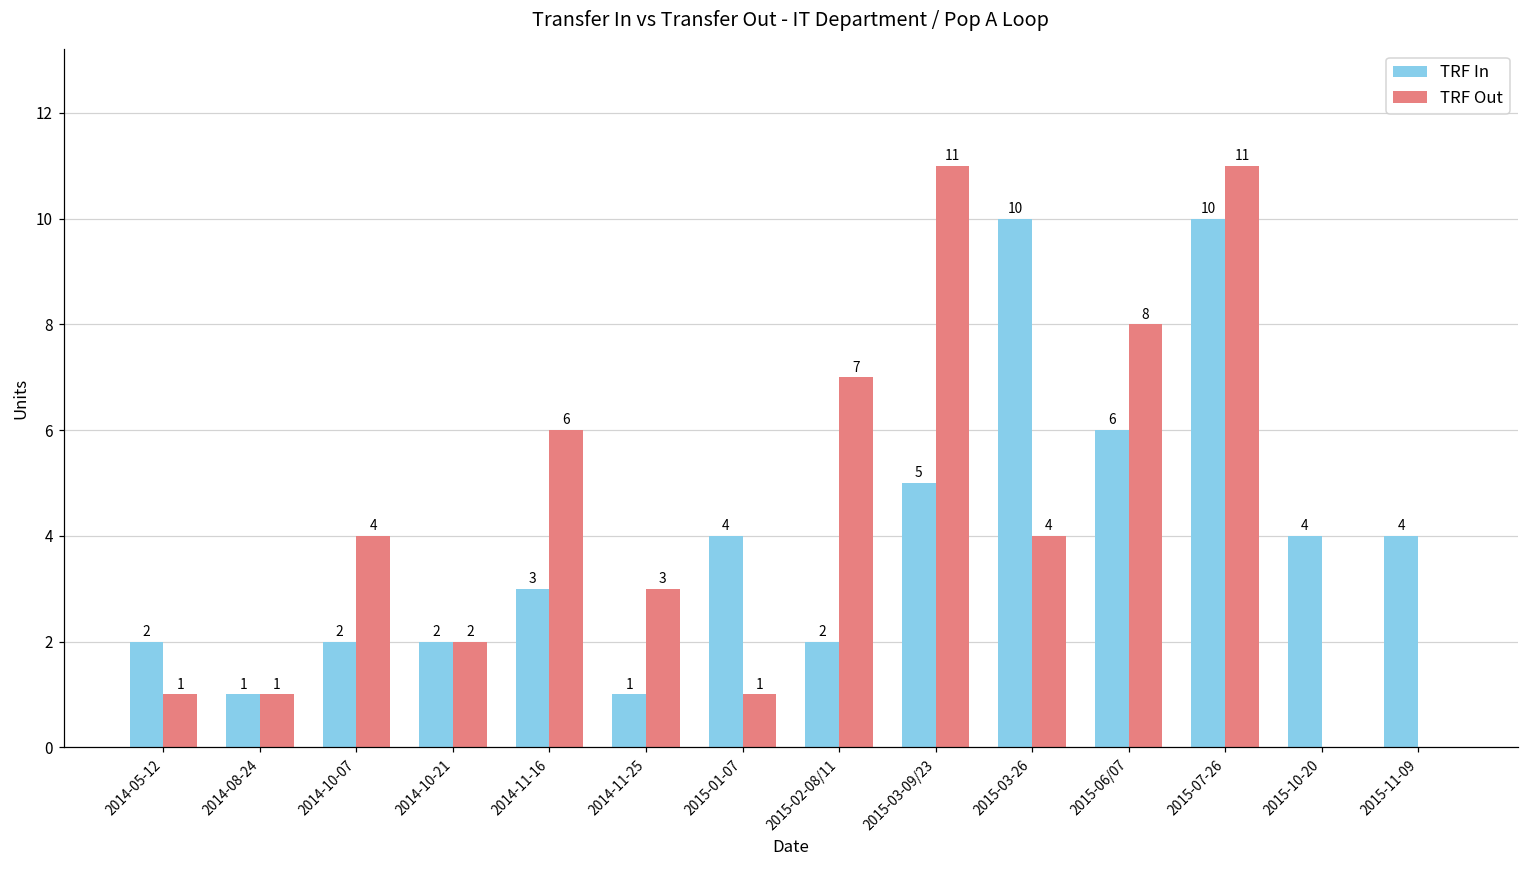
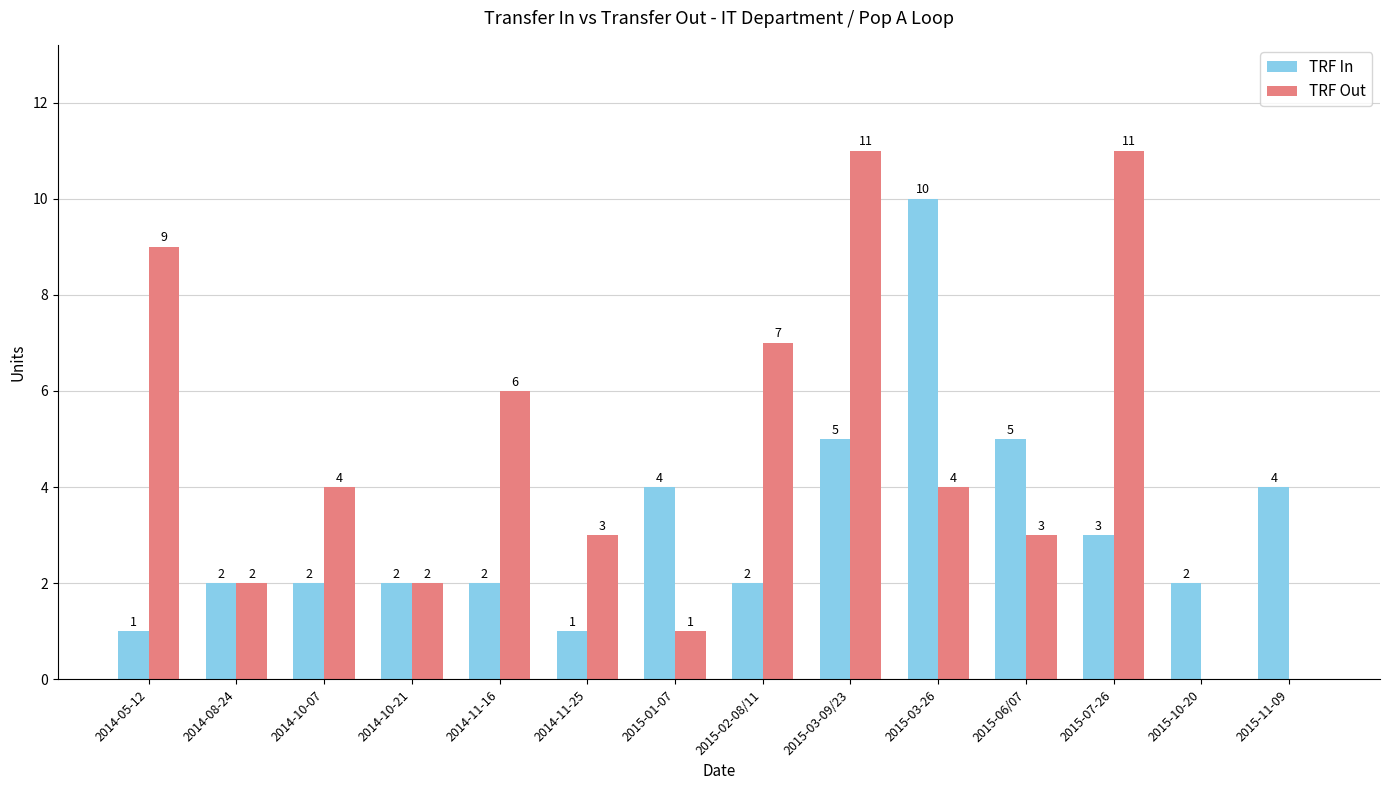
TRF In, 2014-05-12: 2 -> 1
TRF Out, 2014-05-12: 1 -> 9
TRF In, 2014-08-24: 1 -> 2
TRF Out, 2014-08-24: 1 -> 2
TRF In, 2014-11-16: 3 -> 2
TRF In, 2015-06/07: 6 -> 5
TRF Out, 2015-06/07: 8 -> 3
TRF In, 2015-07-26: 10 -> 3
TRF In, 2015-10-20: 4 -> 2
